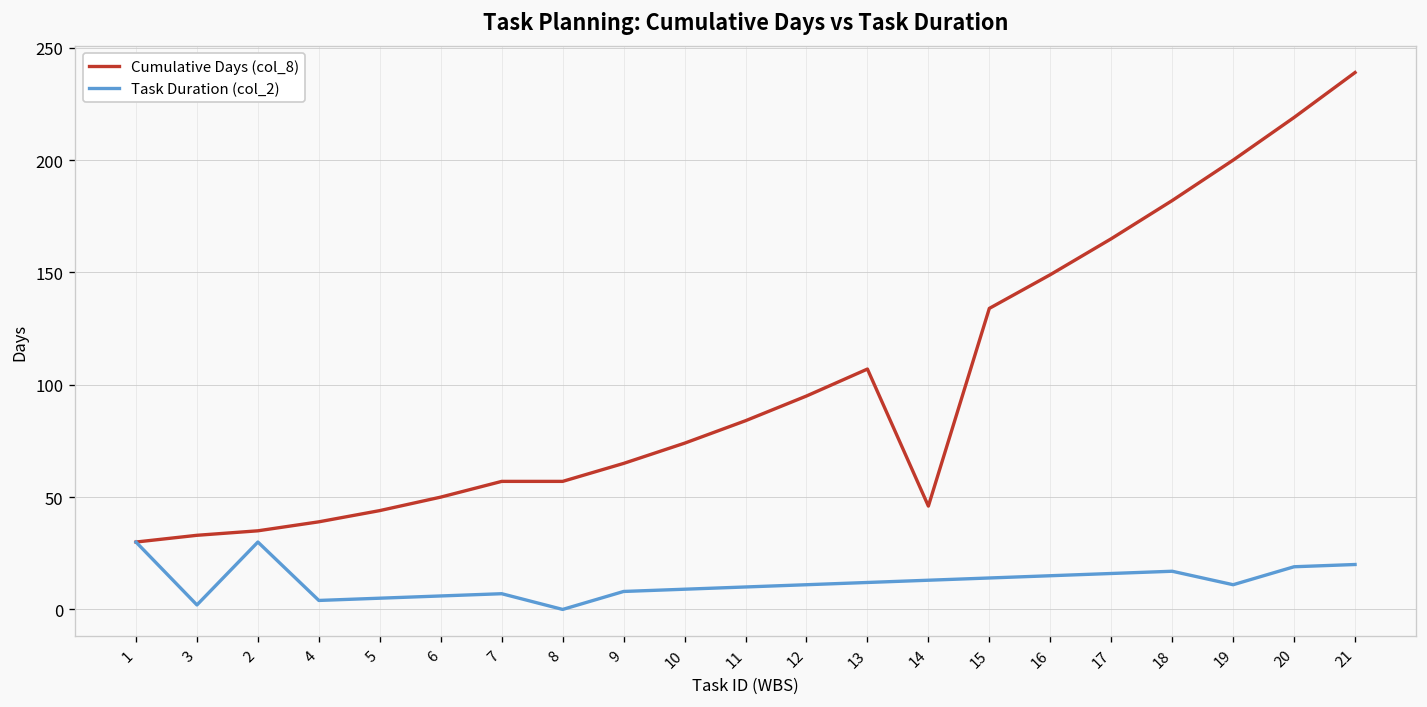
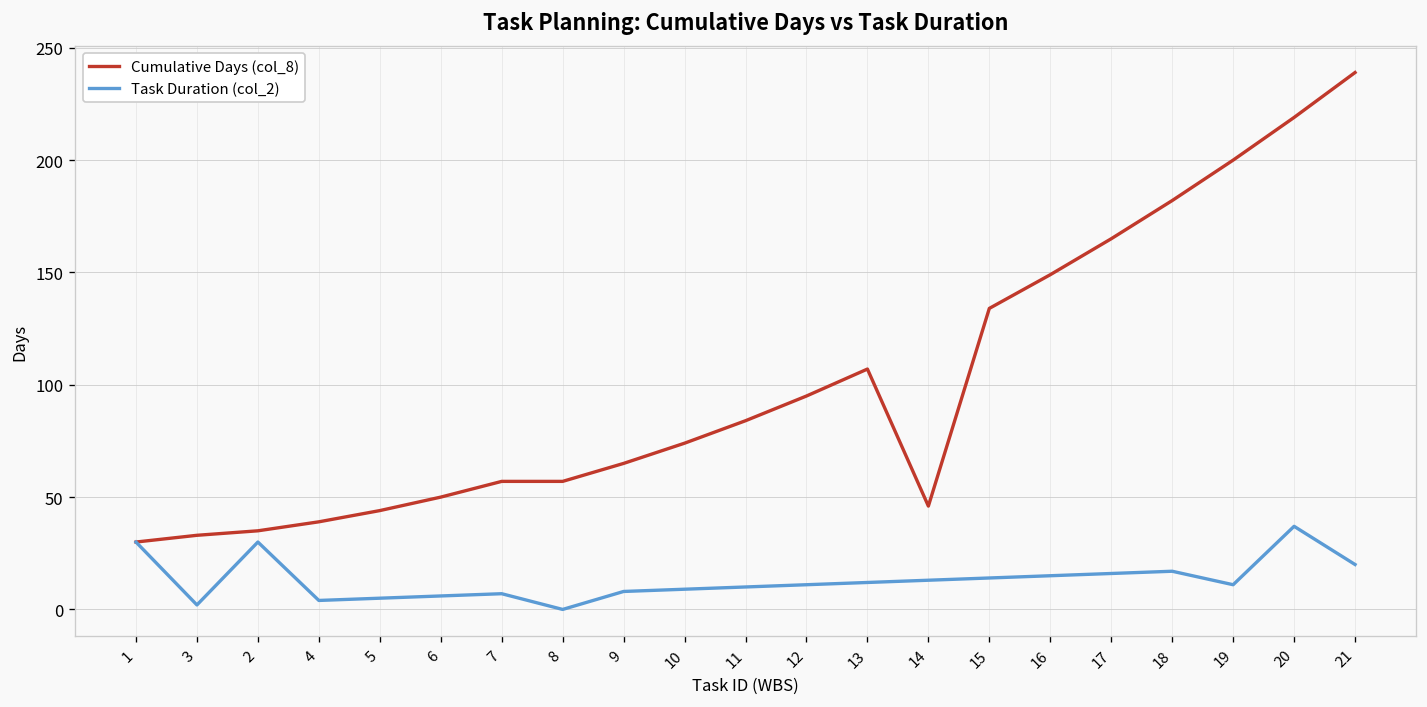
Task Duration (col_2), 20: 19 -> 37
